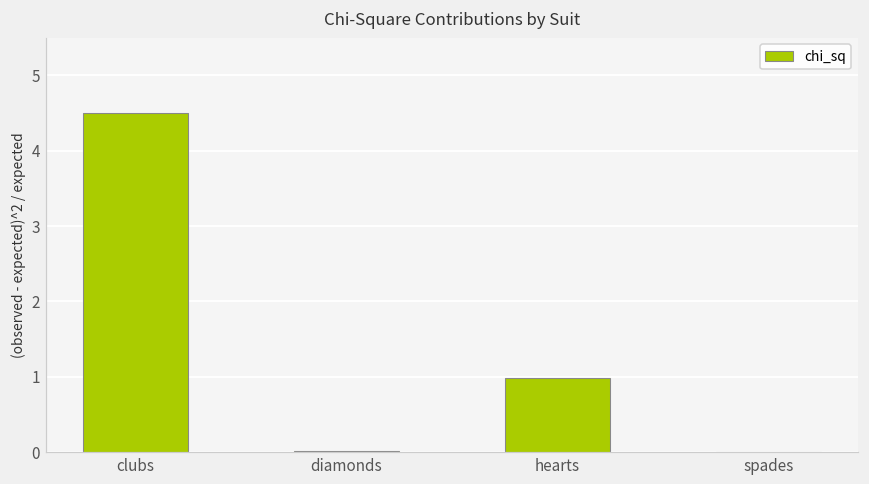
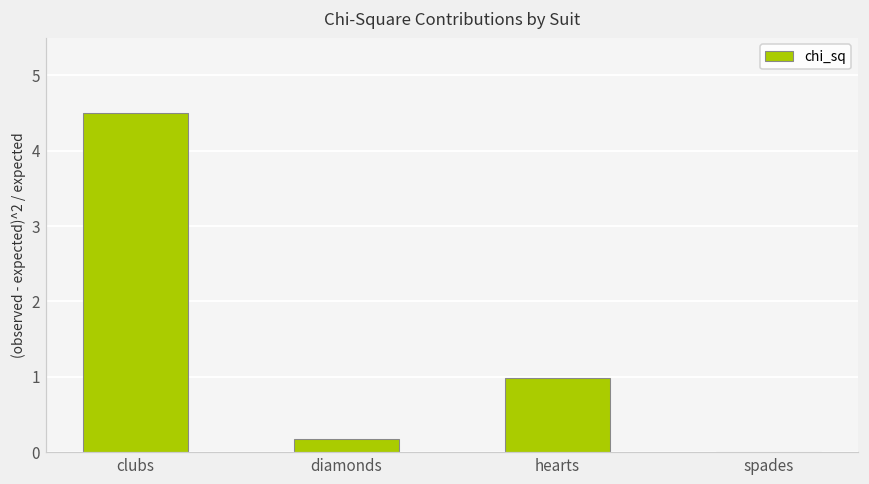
diamonds: 0.0 -> 0.2
